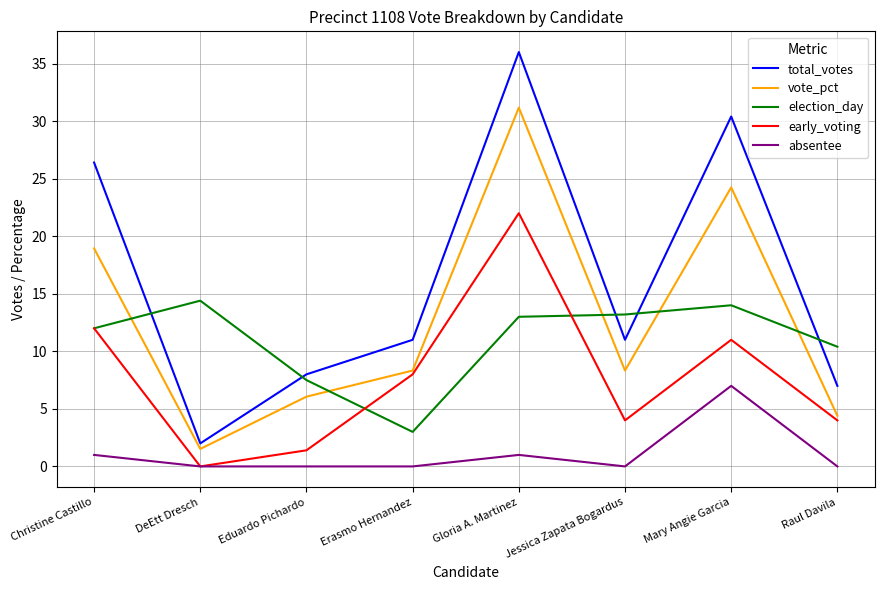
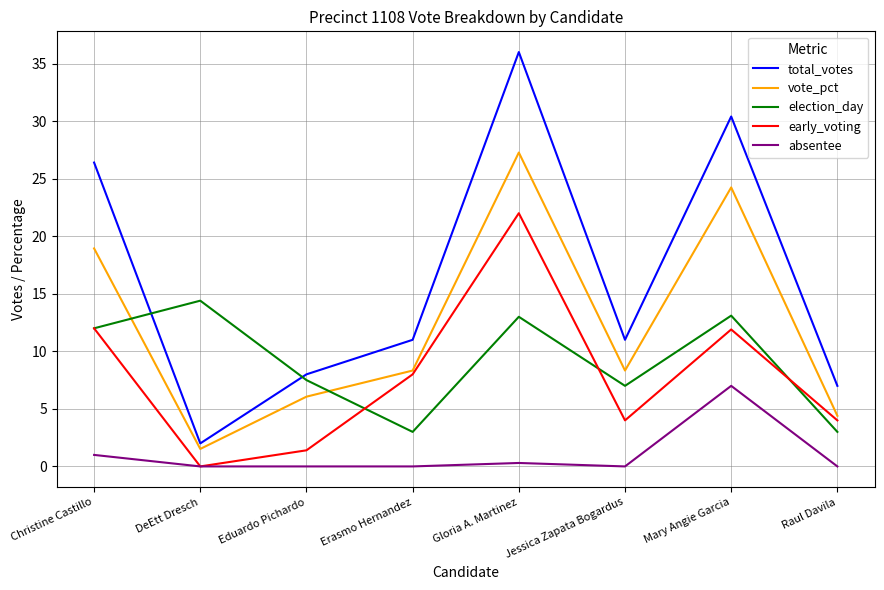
vote_pct, Gloria A. Martinez: 31.2 -> 27.3
absentee, Gloria A. Martinez: 1.0 -> 0.3
election_day, Jessica Zapata Bogardus: 13.2 -> 7.0
election_day, Mary Angie Garcia: 14.0 -> 13.1
early_voting, Mary Angie Garcia: 11.0 -> 11.9
election_day, Raul Davila: 10.4 -> 3.0
